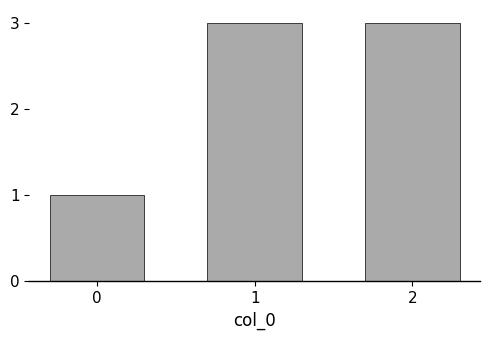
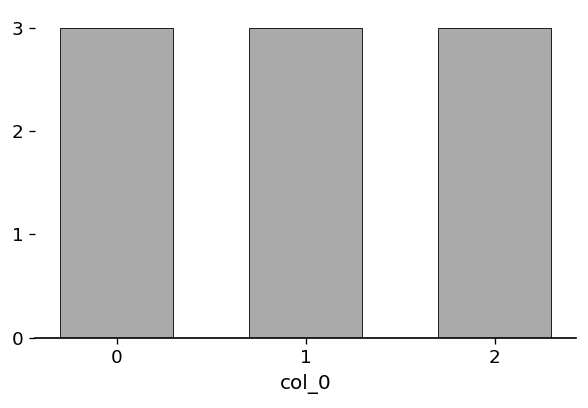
0: 1 -> 3
